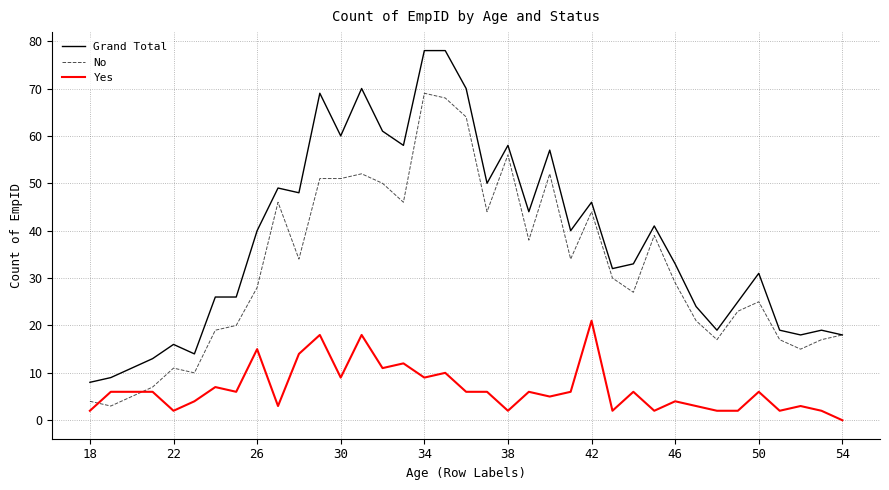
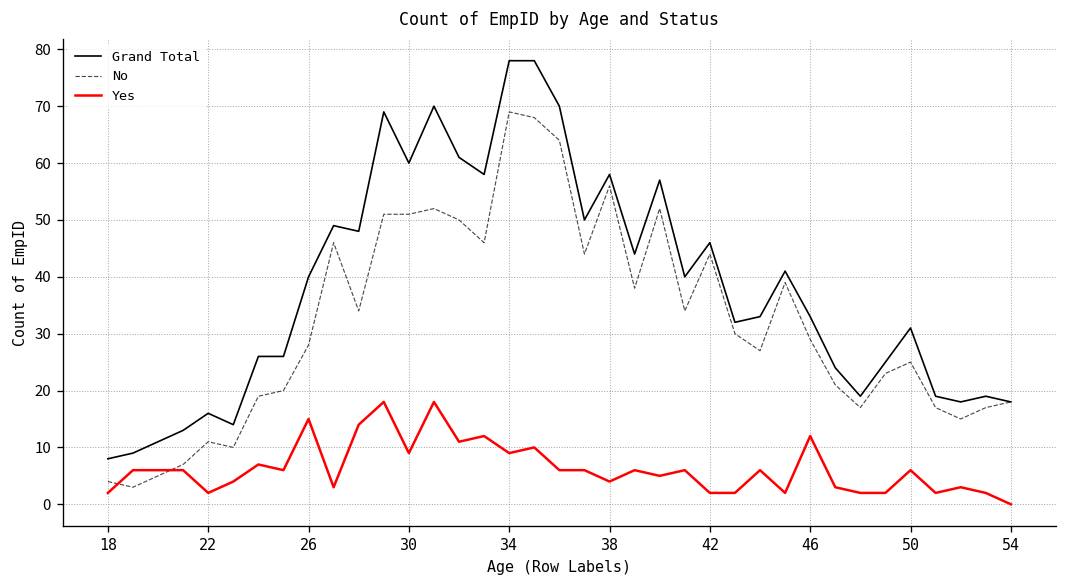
Yes, 38: 2 -> 4
Yes, 42: 21 -> 2
Yes, 46: 4 -> 12
